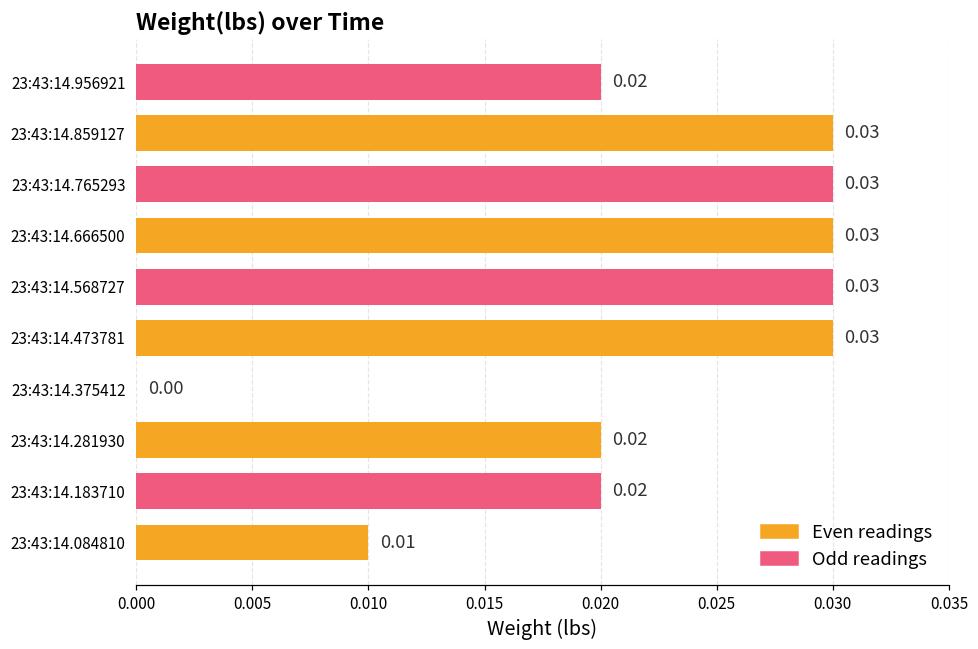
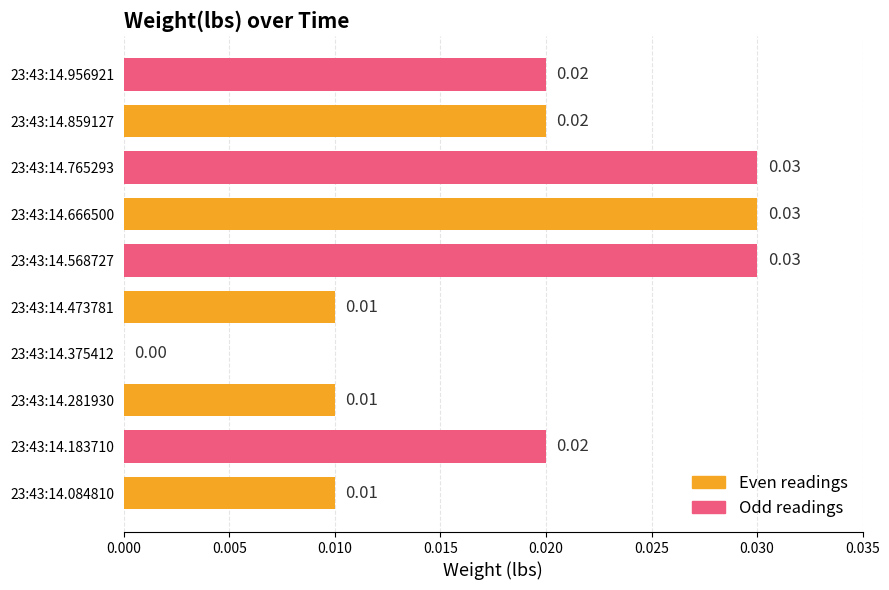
23:43:14.859127: 0.03 -> 0.02
23:43:14.473781: 0.03 -> 0.01
23:43:14.281930: 0.02 -> 0.01
